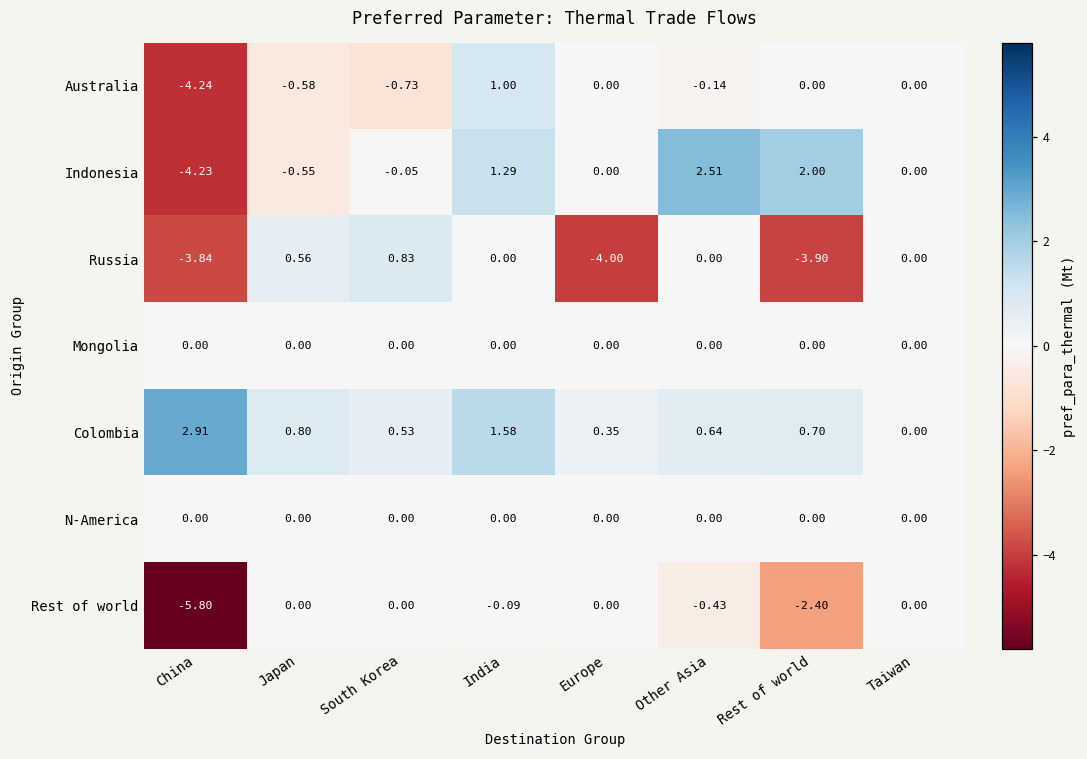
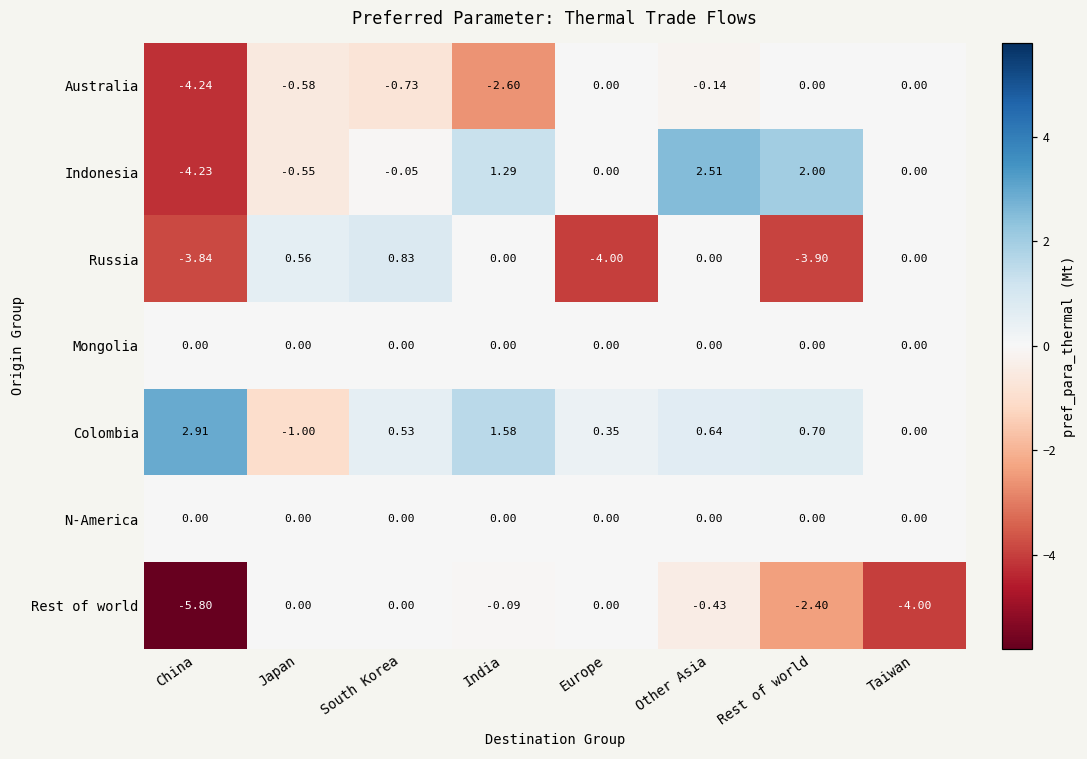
Australia, India: 1.00 -> -2.60
Colombia, Japan: 0.80 -> -1.00
Rest of world, Taiwan: 0.00 -> -4.00
